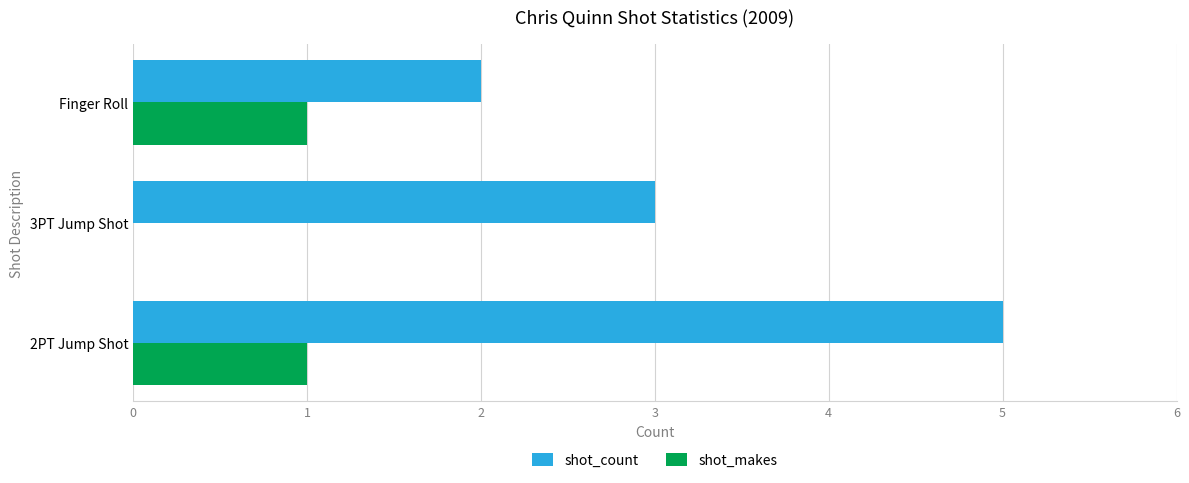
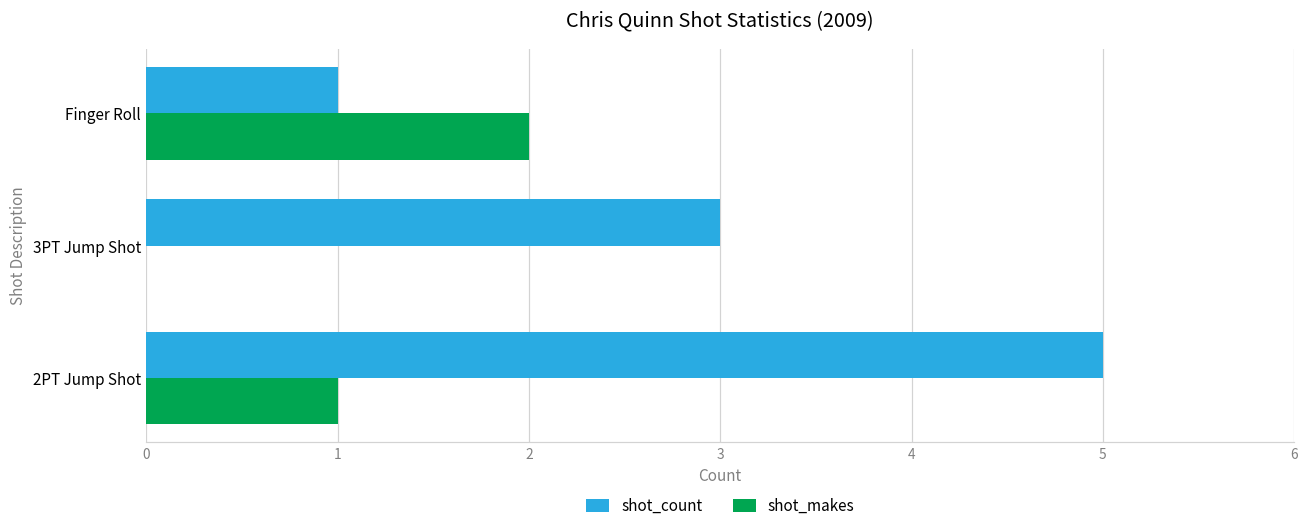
shot_count, Finger Roll: 2 -> 1
shot_makes, Finger Roll: 1 -> 2
